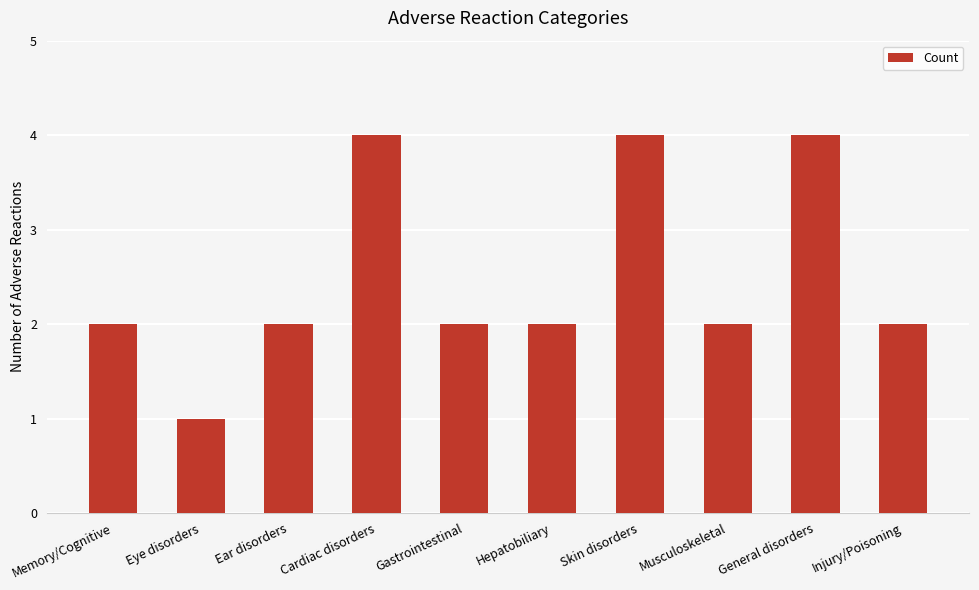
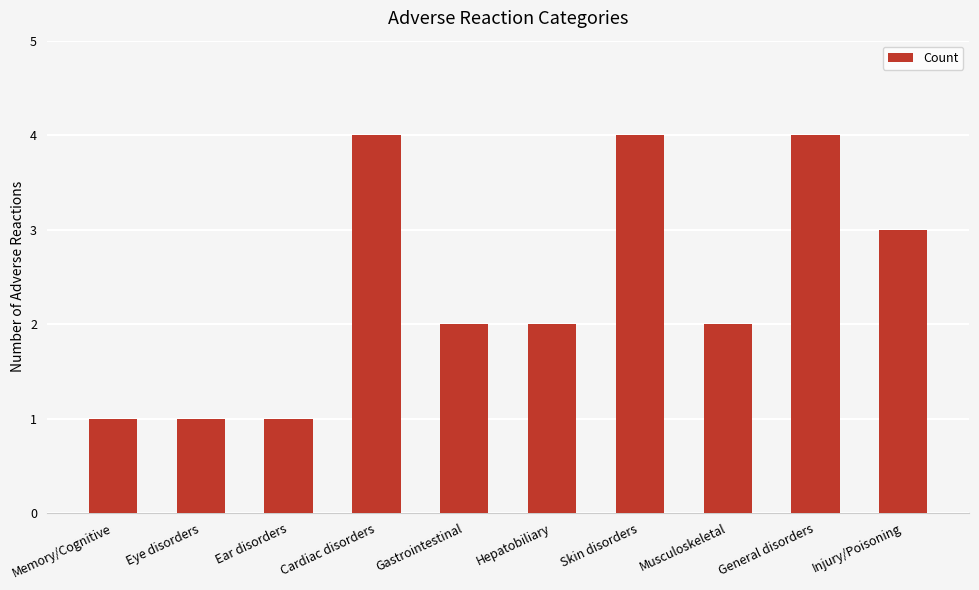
Memory/Cognitive: 2 -> 1
Ear disorders: 2 -> 1
Injury/Poisoning: 2 -> 3
